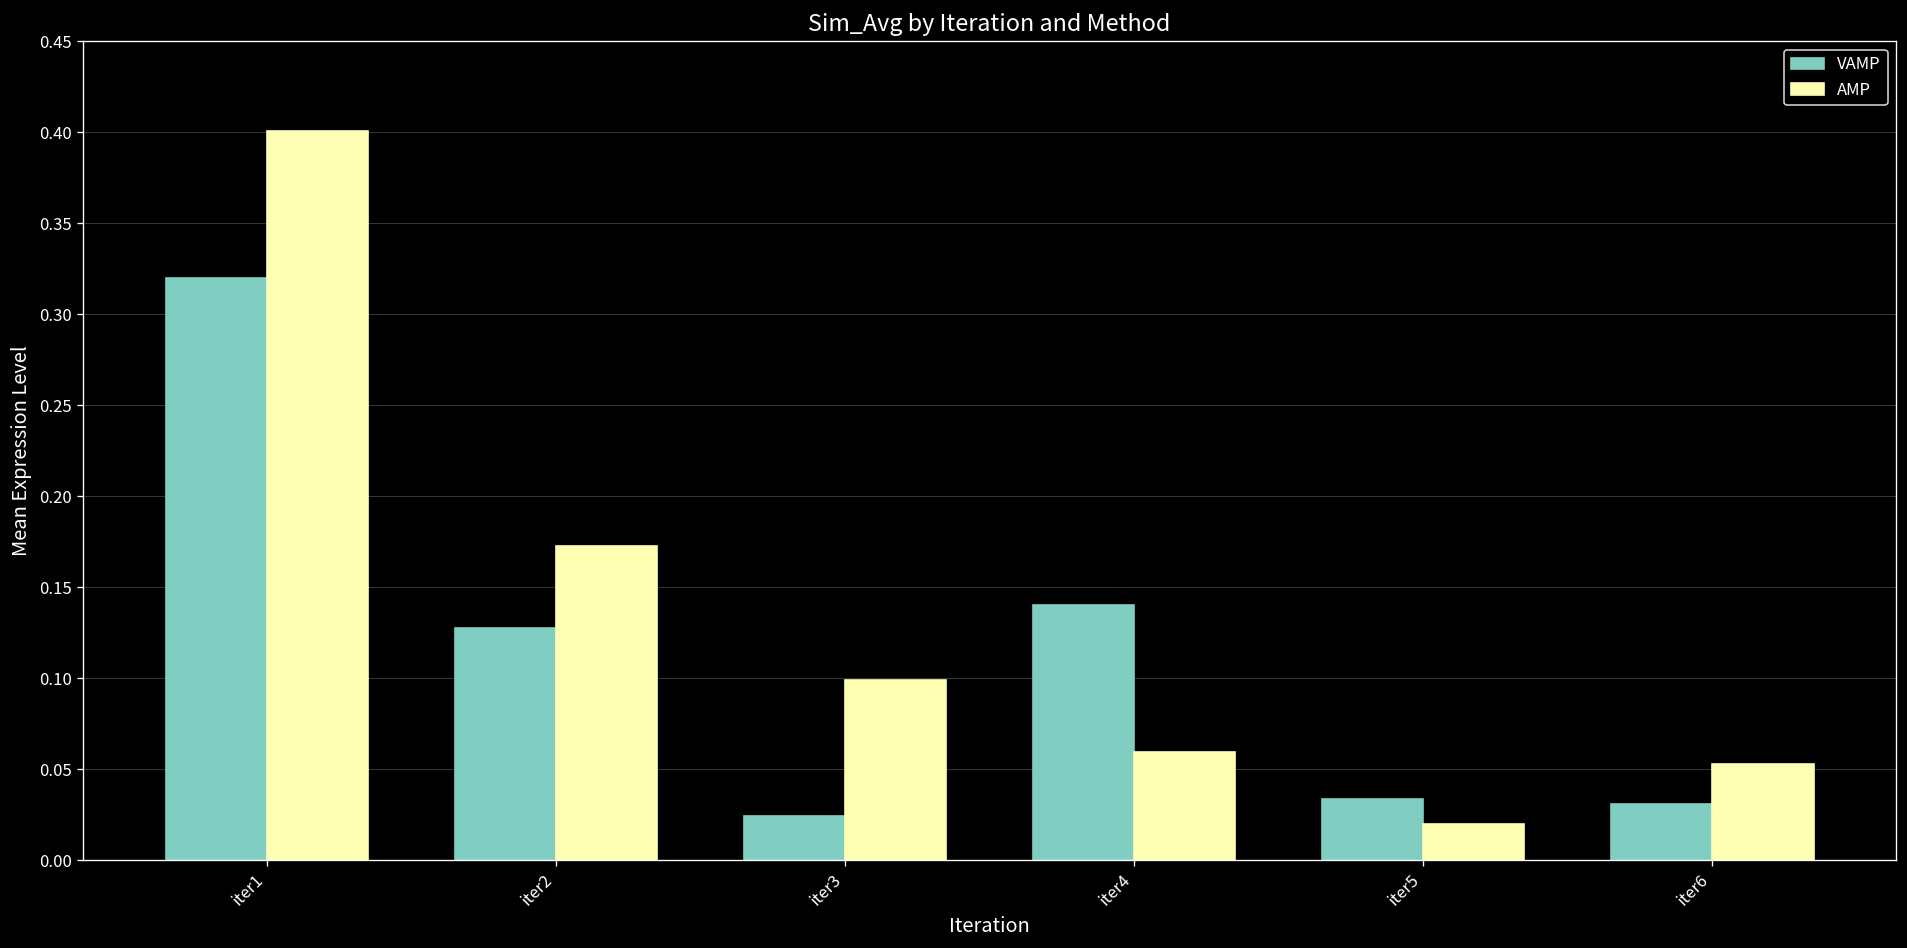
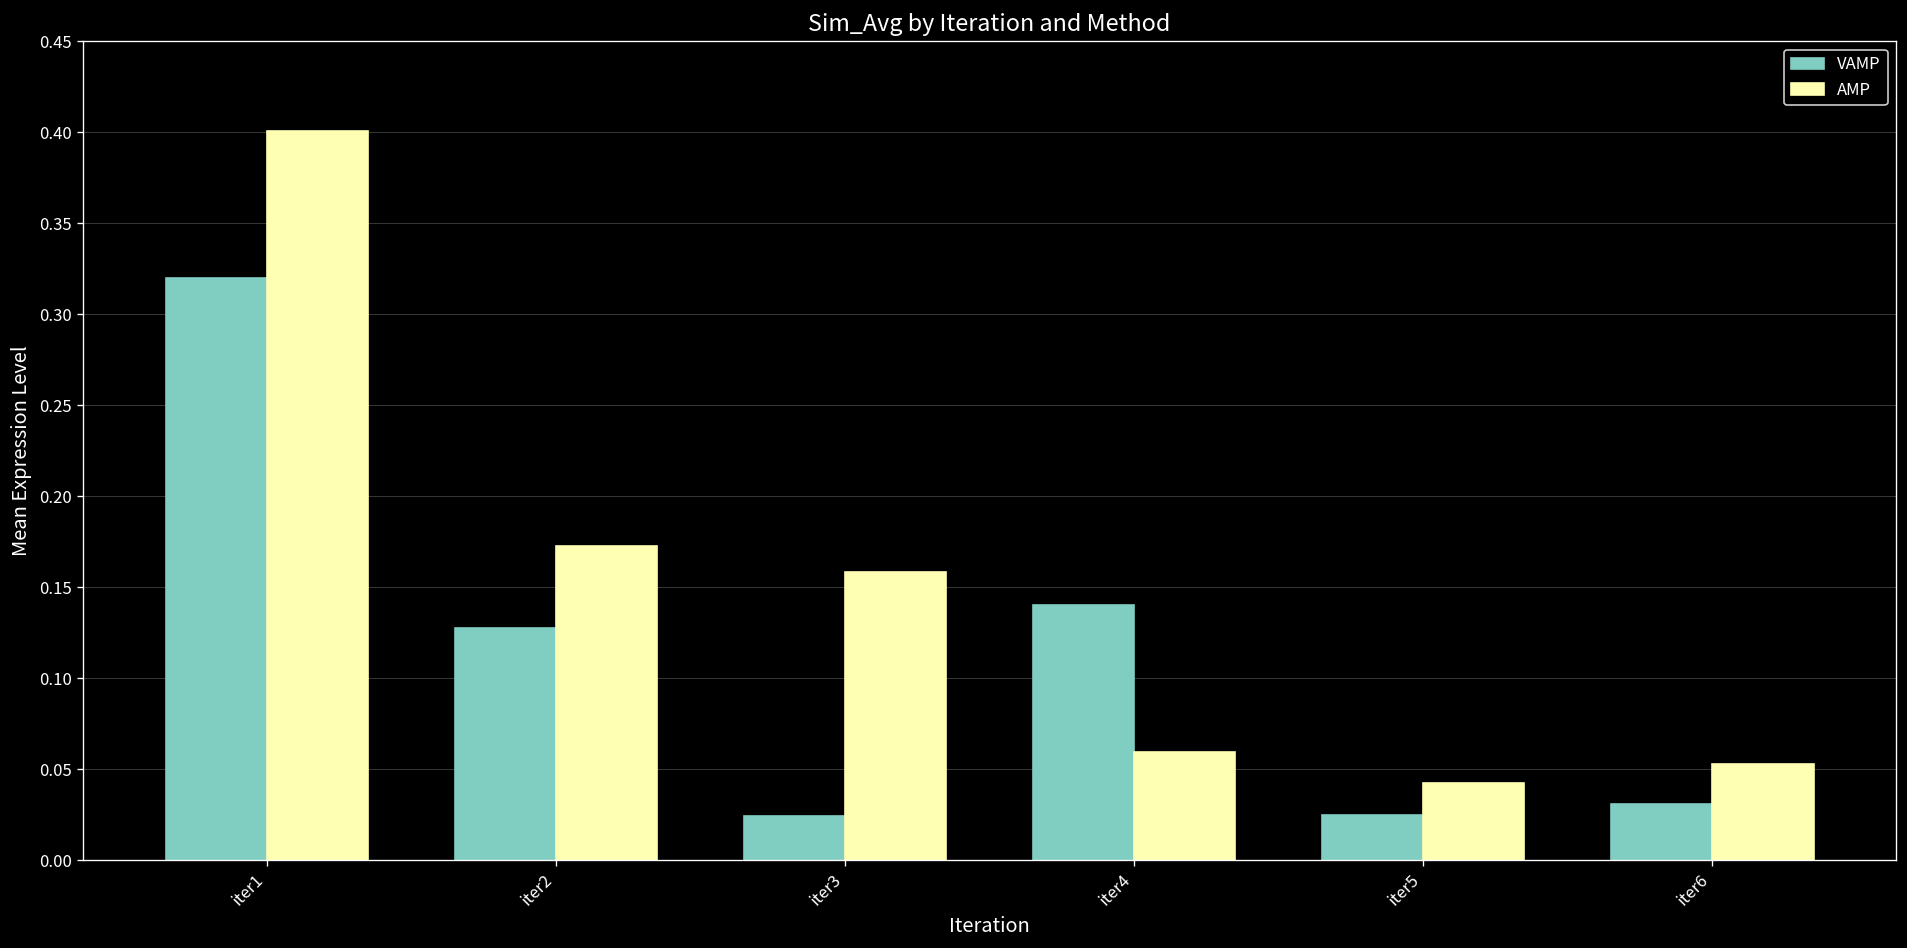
AMP, iter3: 0.099 -> 0.158
VAMP, iter5: 0.034 -> 0.025
AMP, iter5: 0.020 -> 0.043
